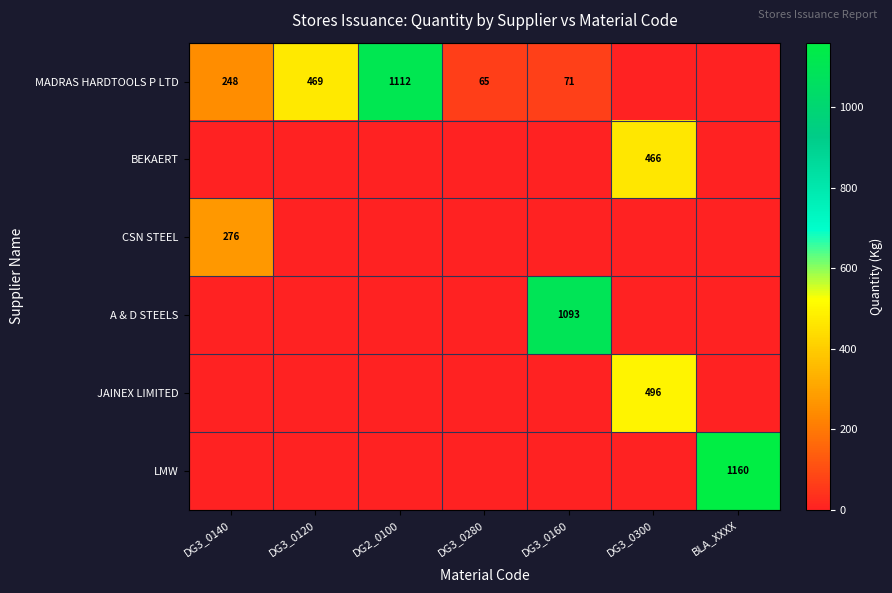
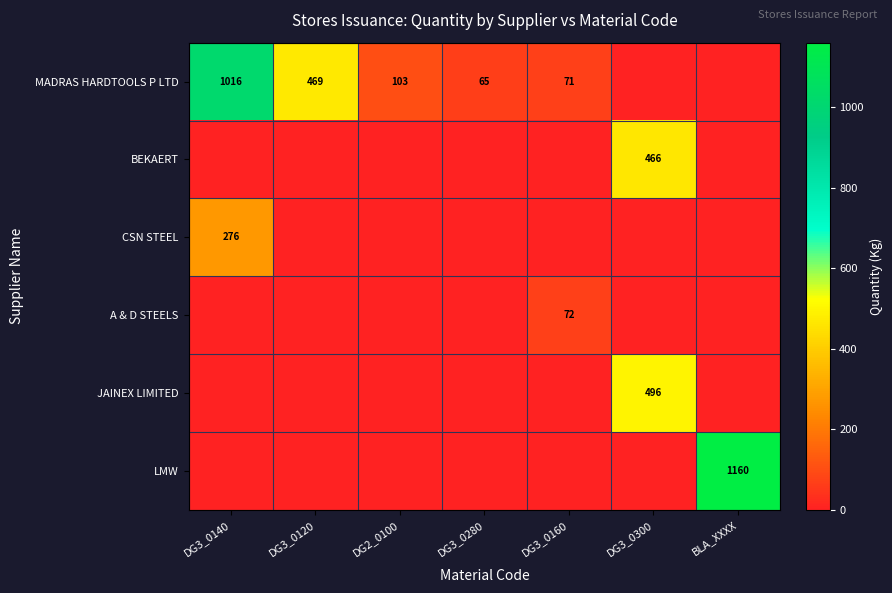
MADRAS HARDTOOLS P LTD, DG3_0140: 248 -> 1016
MADRAS HARDTOOLS P LTD, DG2_0100: 1112 -> 103
A & D STEELS, DG3_0160: 1093 -> 72
